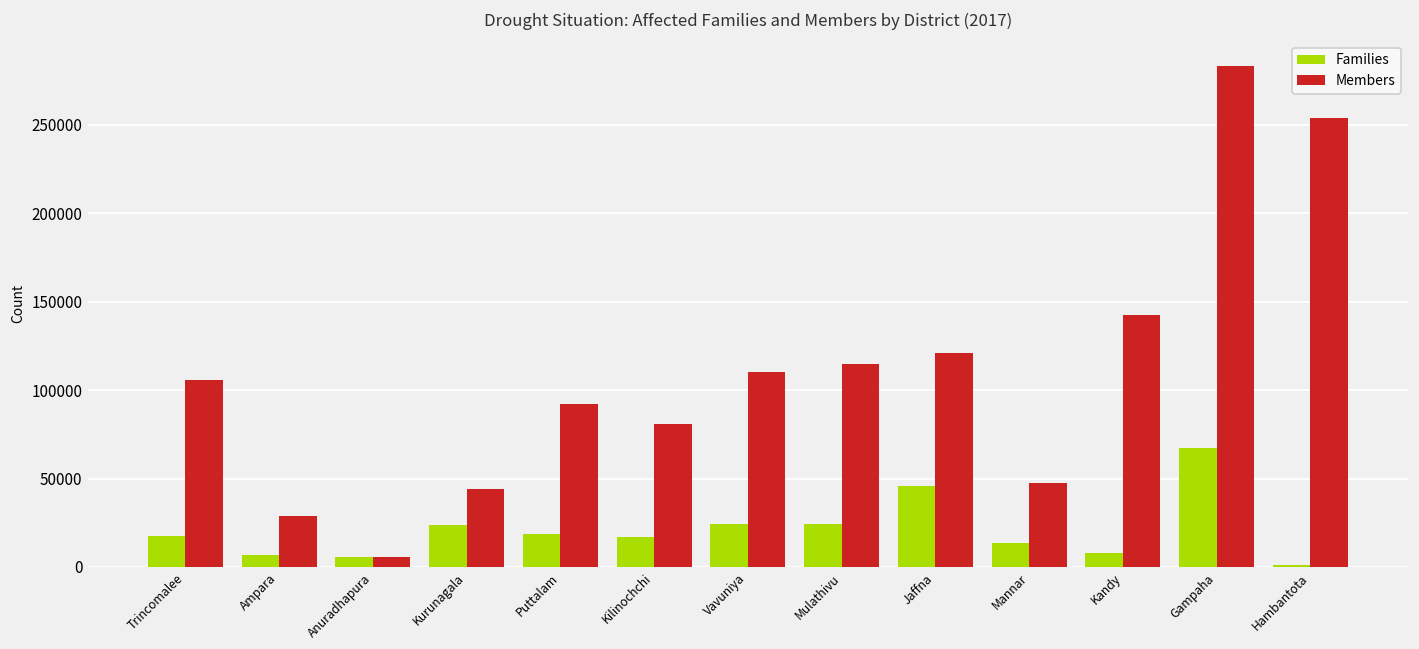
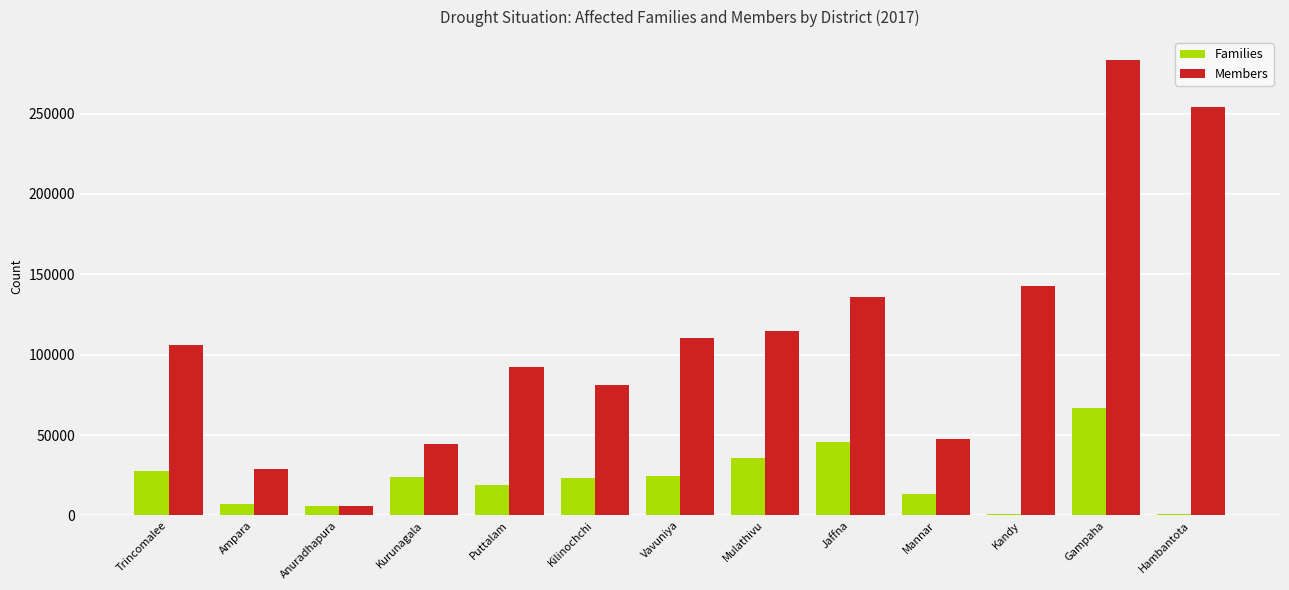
Families, Trincomalee: 18000 -> 28000
Families, Kilinochchi: 17000 -> 23000
Families, Mulathivu: 25000 -> 36000
Members, Jaffna: 121000 -> 136000
Families, Kandy: 8000 -> 1000
